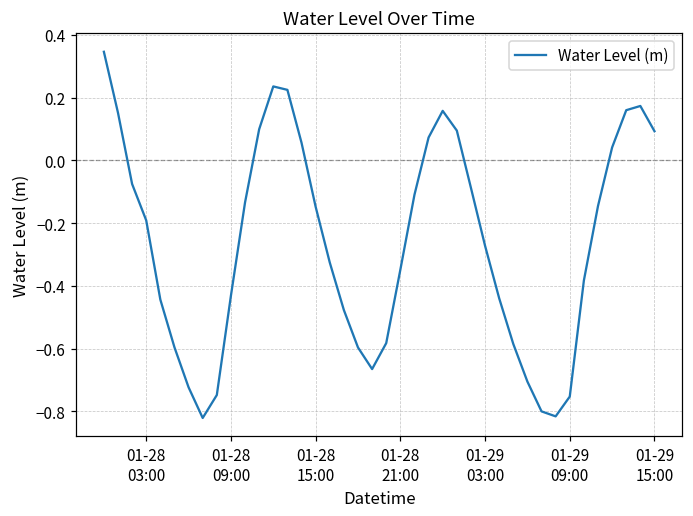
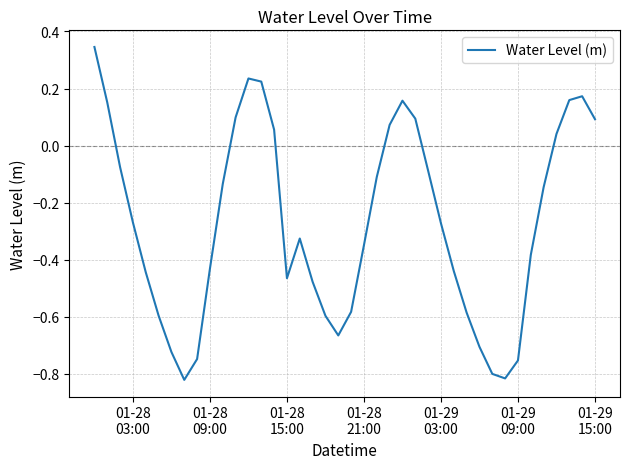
01-28 03:00: -0.19 -> -0.27
01-28 15:00: -0.15 -> -0.46
